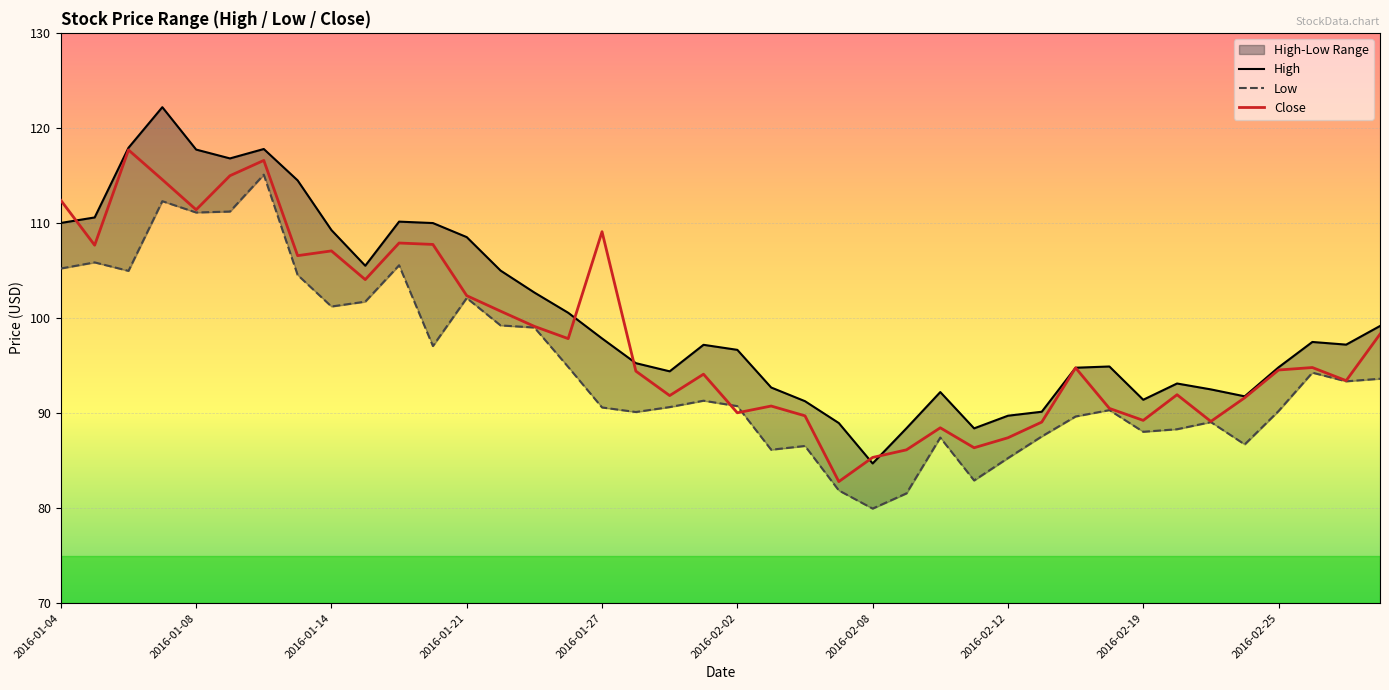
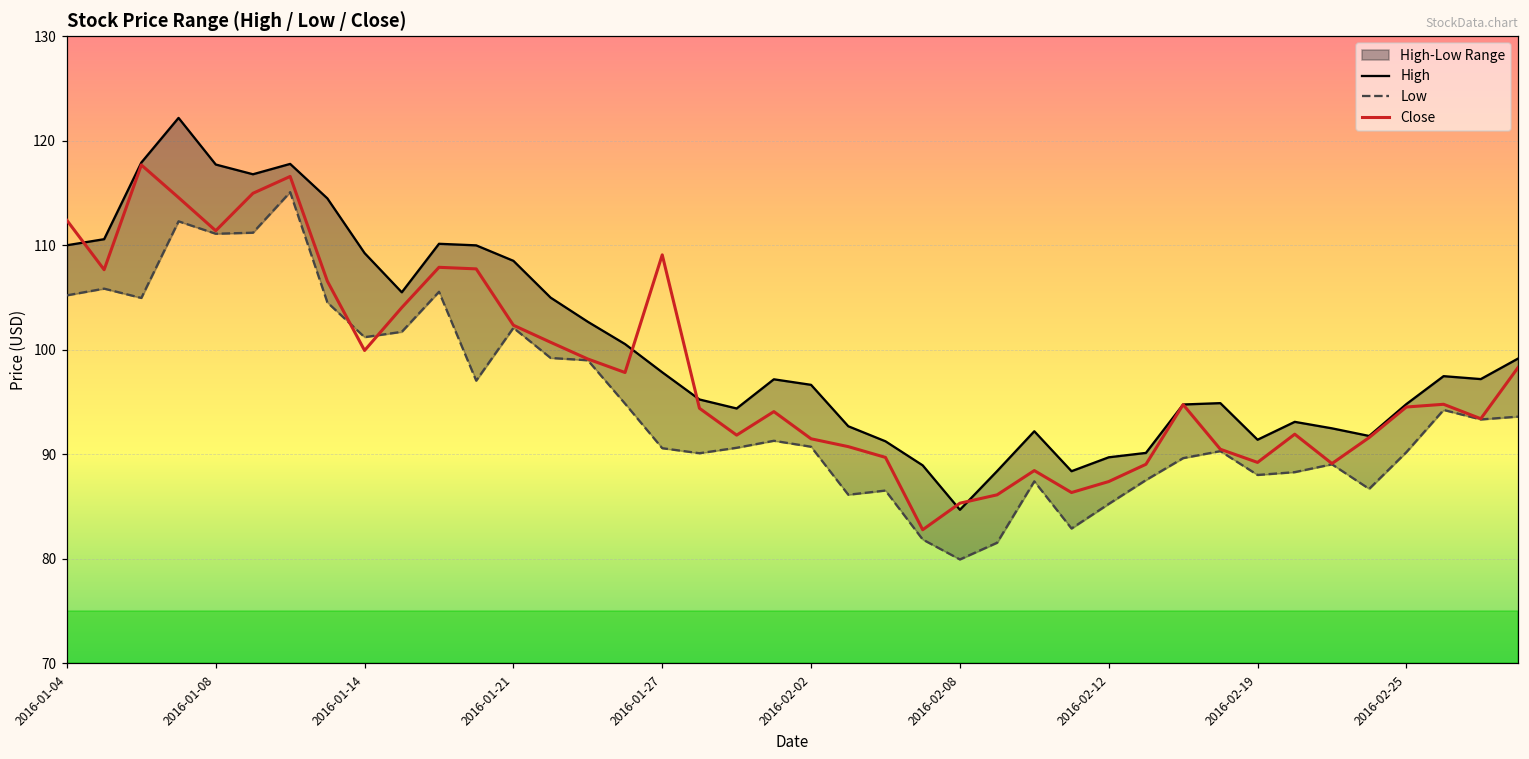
Close, 2016-01-14: 107 -> 100
Close, 2016-02-02: 90 -> 91
